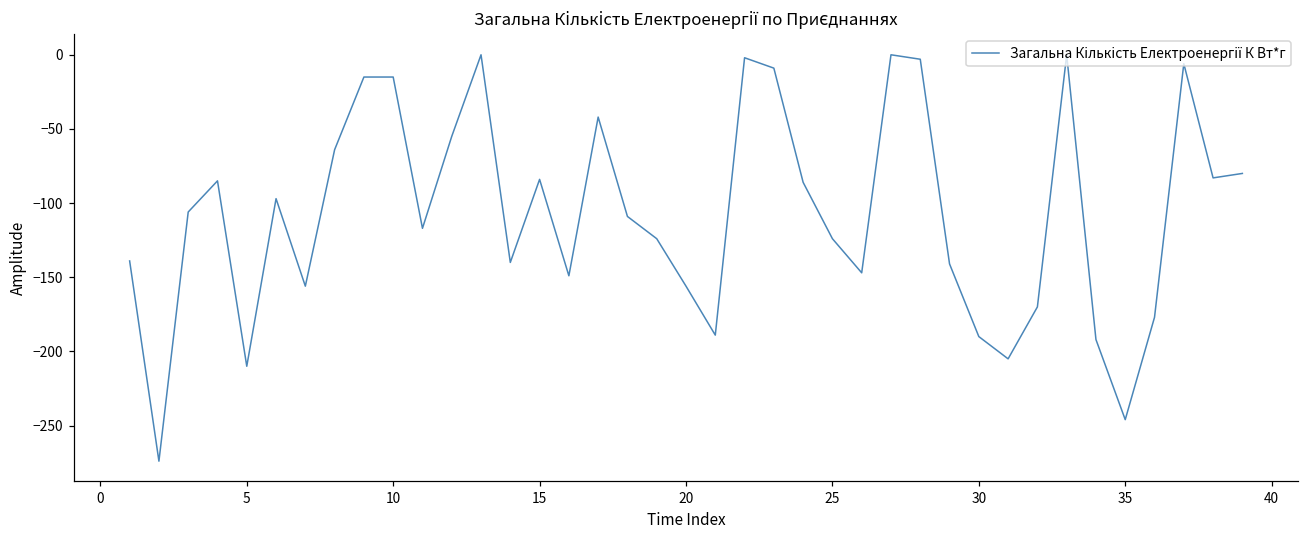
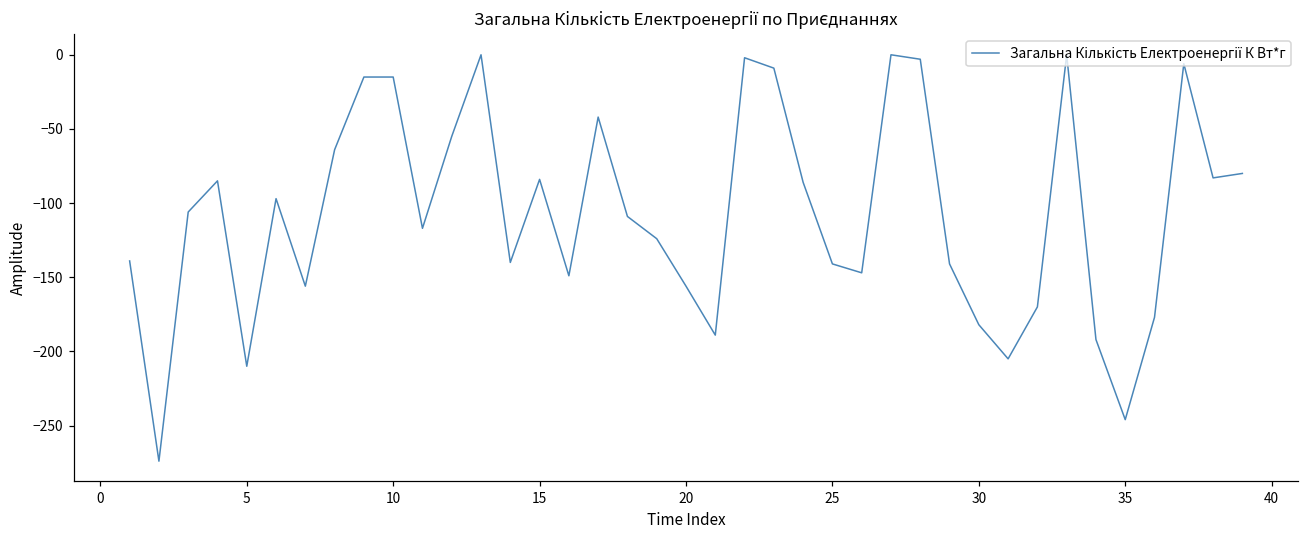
25: -124 -> -141
30: -190 -> -182
